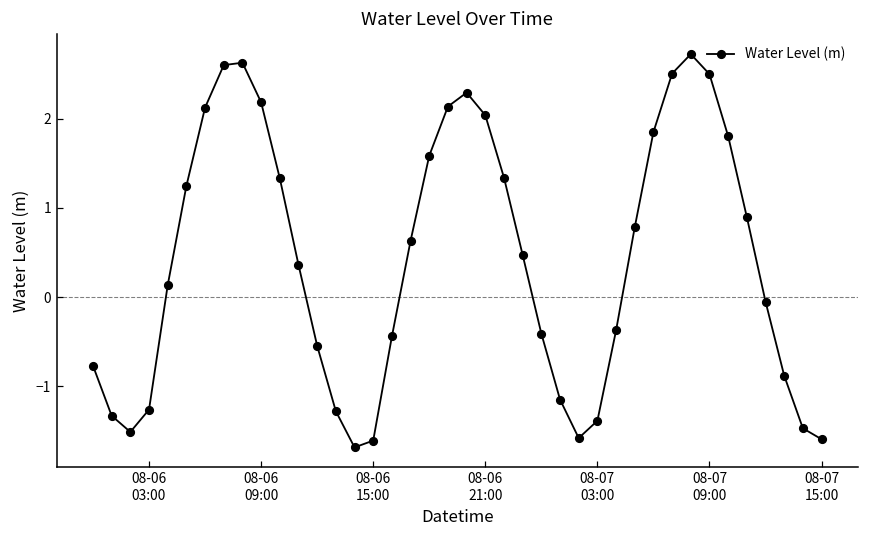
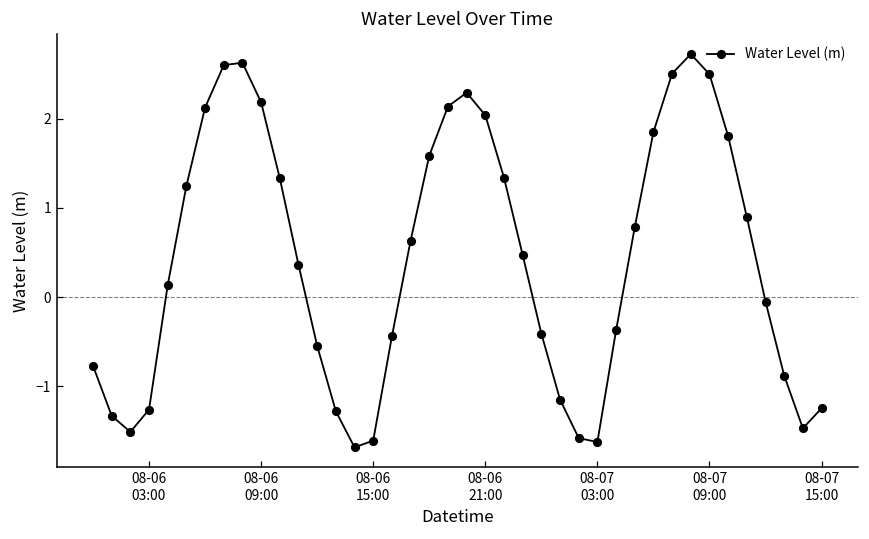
08-07 03:00: -1.4 -> -1.6
08-07 15:00: -1.6 -> -1.2
